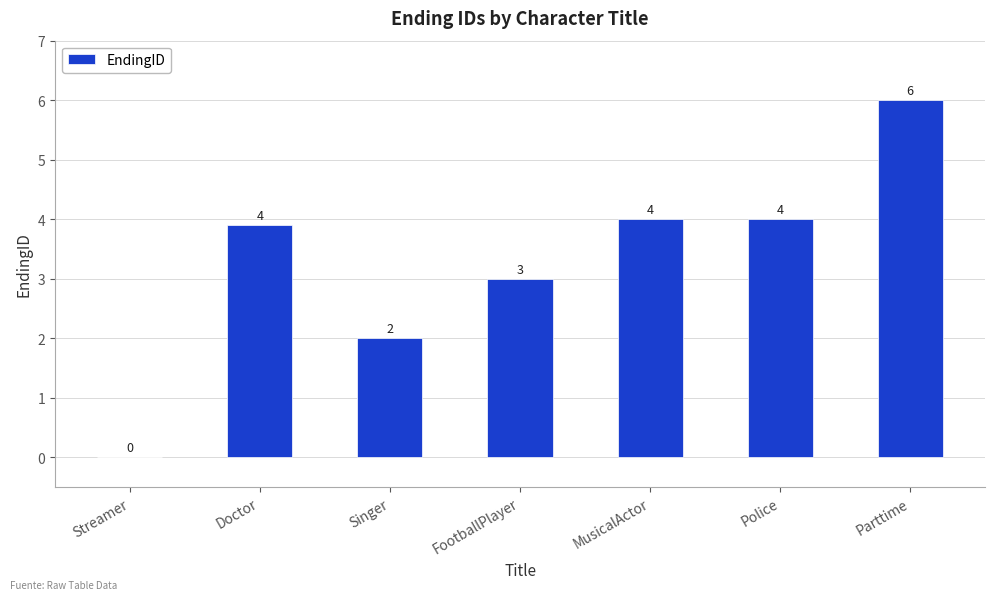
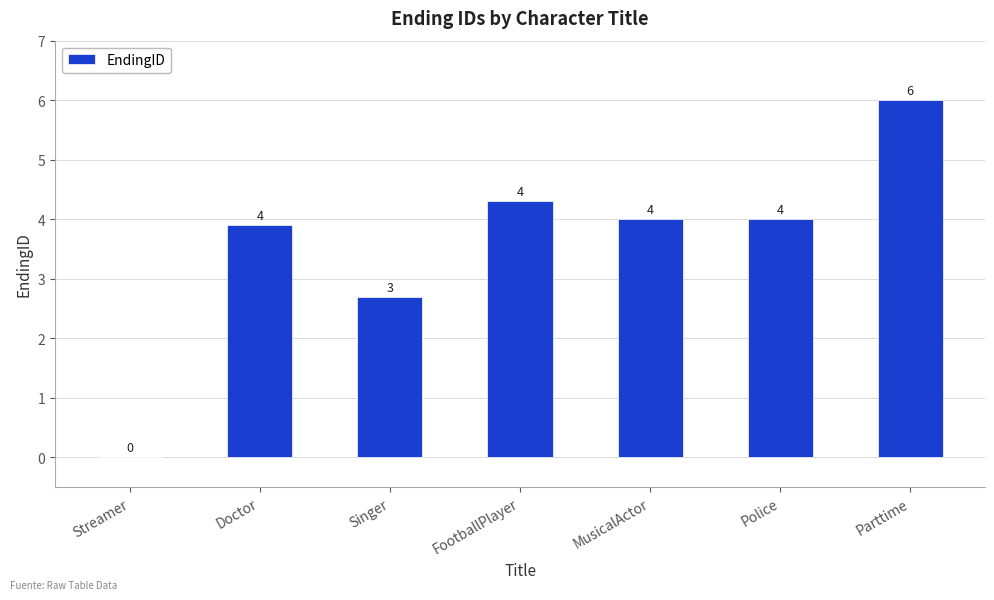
Singer: 2 -> 3
FootballPlayer: 3 -> 4
